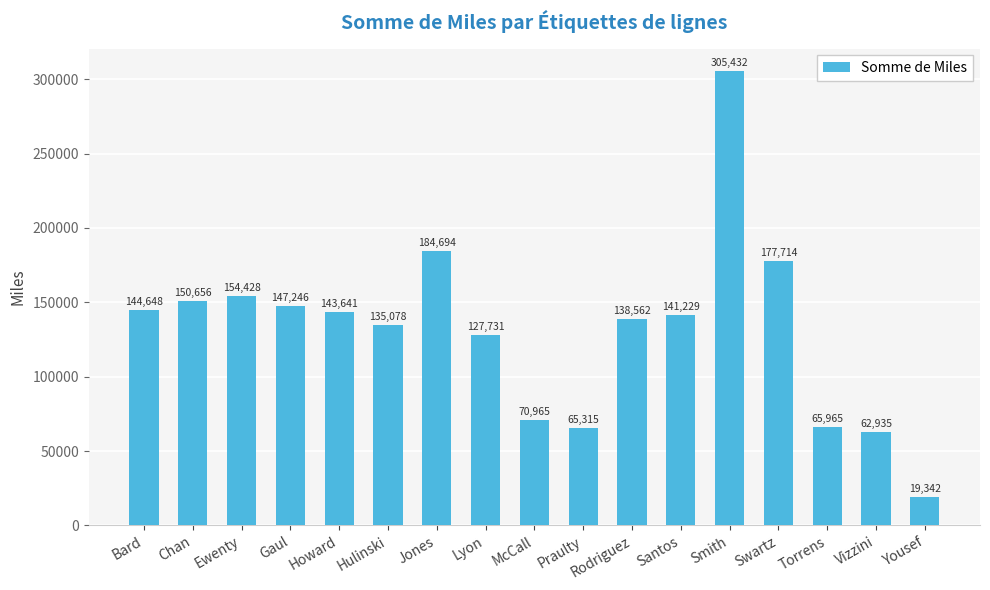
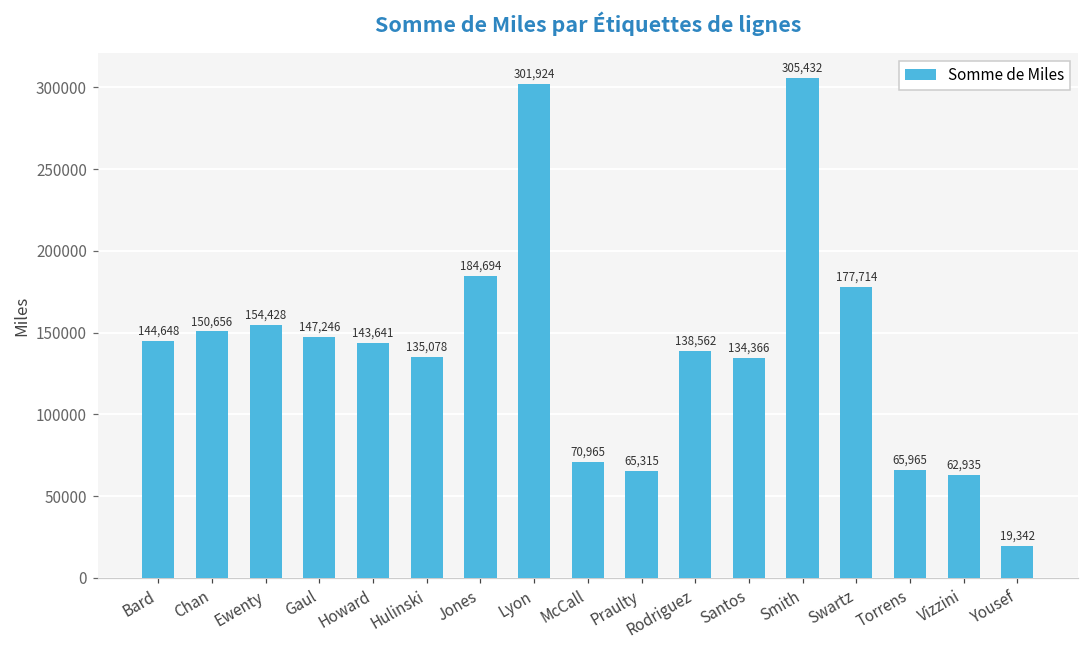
Lyon: 127,731 -> 301,924
Santos: 141,229 -> 134,366
